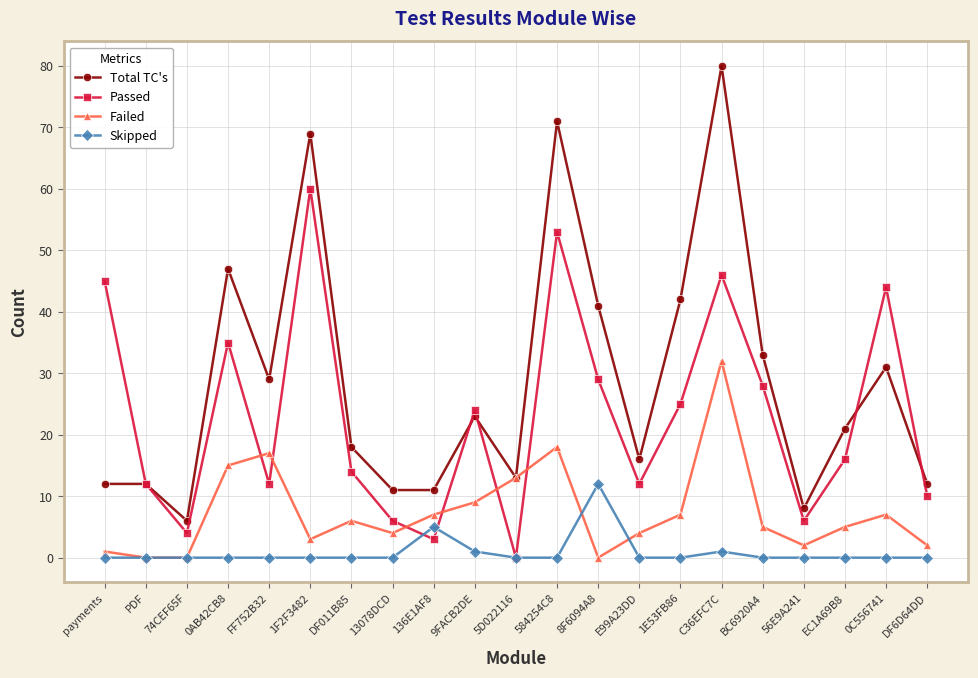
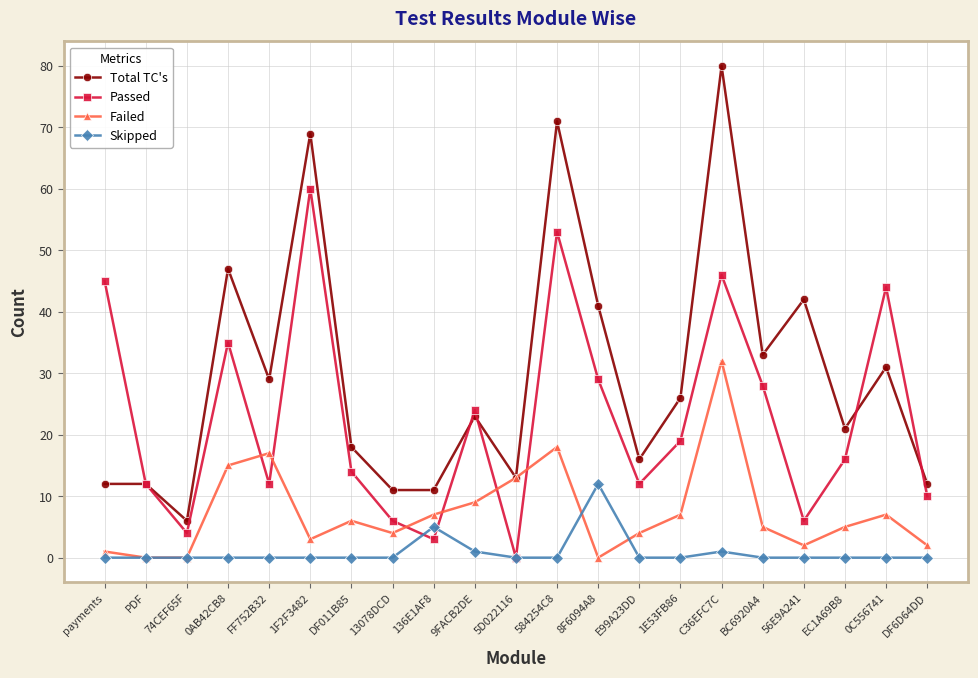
Total TC's, 1E53FB86: 42 -> 26
Passed, 1E53FB86: 25 -> 19
Total TC's, 56E9A241: 8 -> 42
